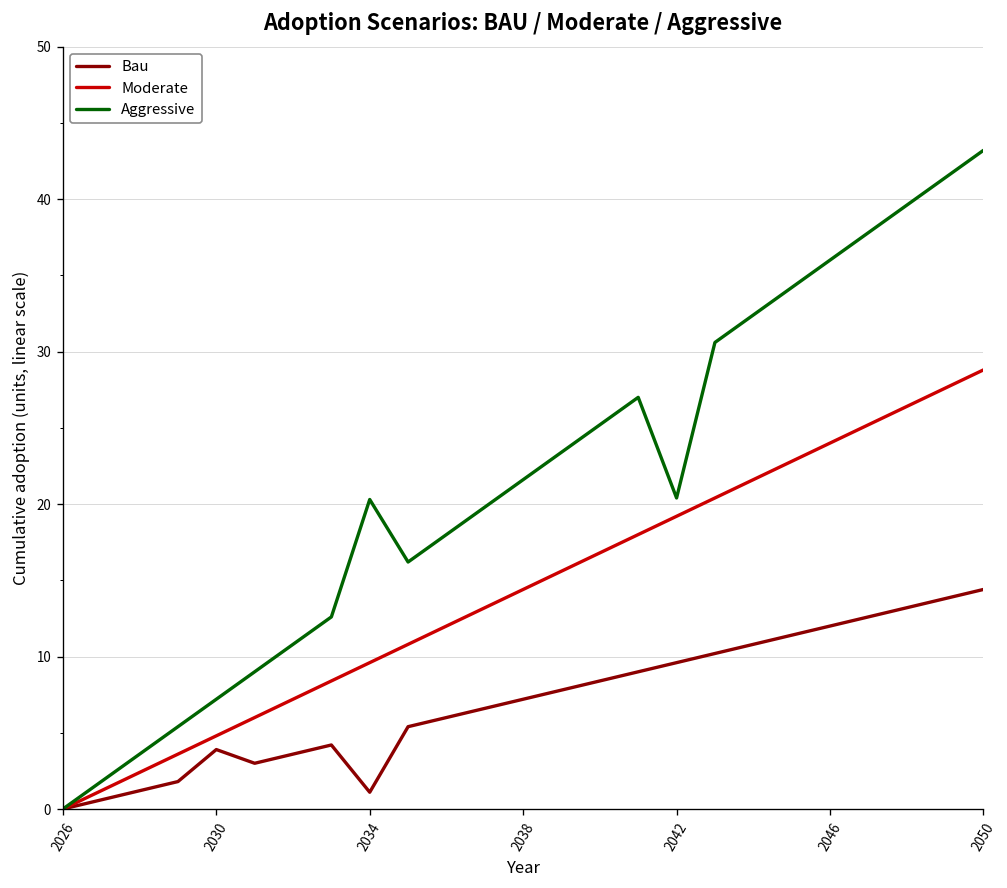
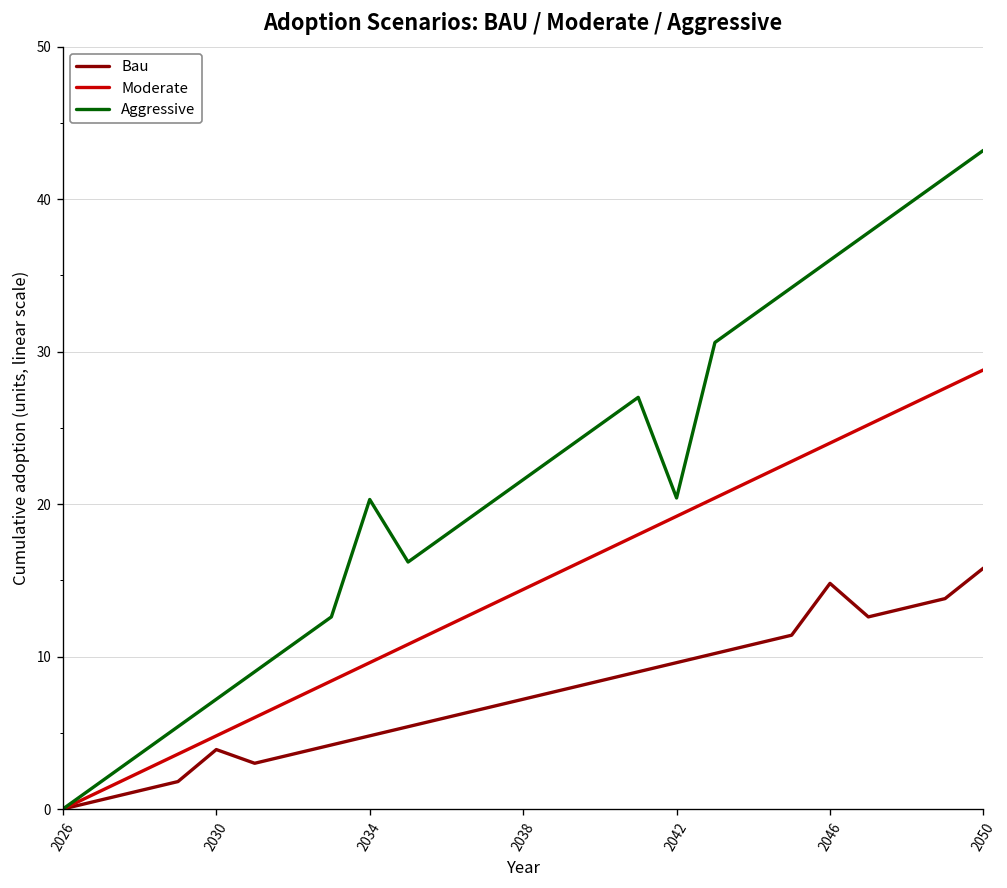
Bau, 2034: 1.1 -> 4.8
Bau, 2046: 12.0 -> 14.8
Bau, 2050: 14.4 -> 15.8
